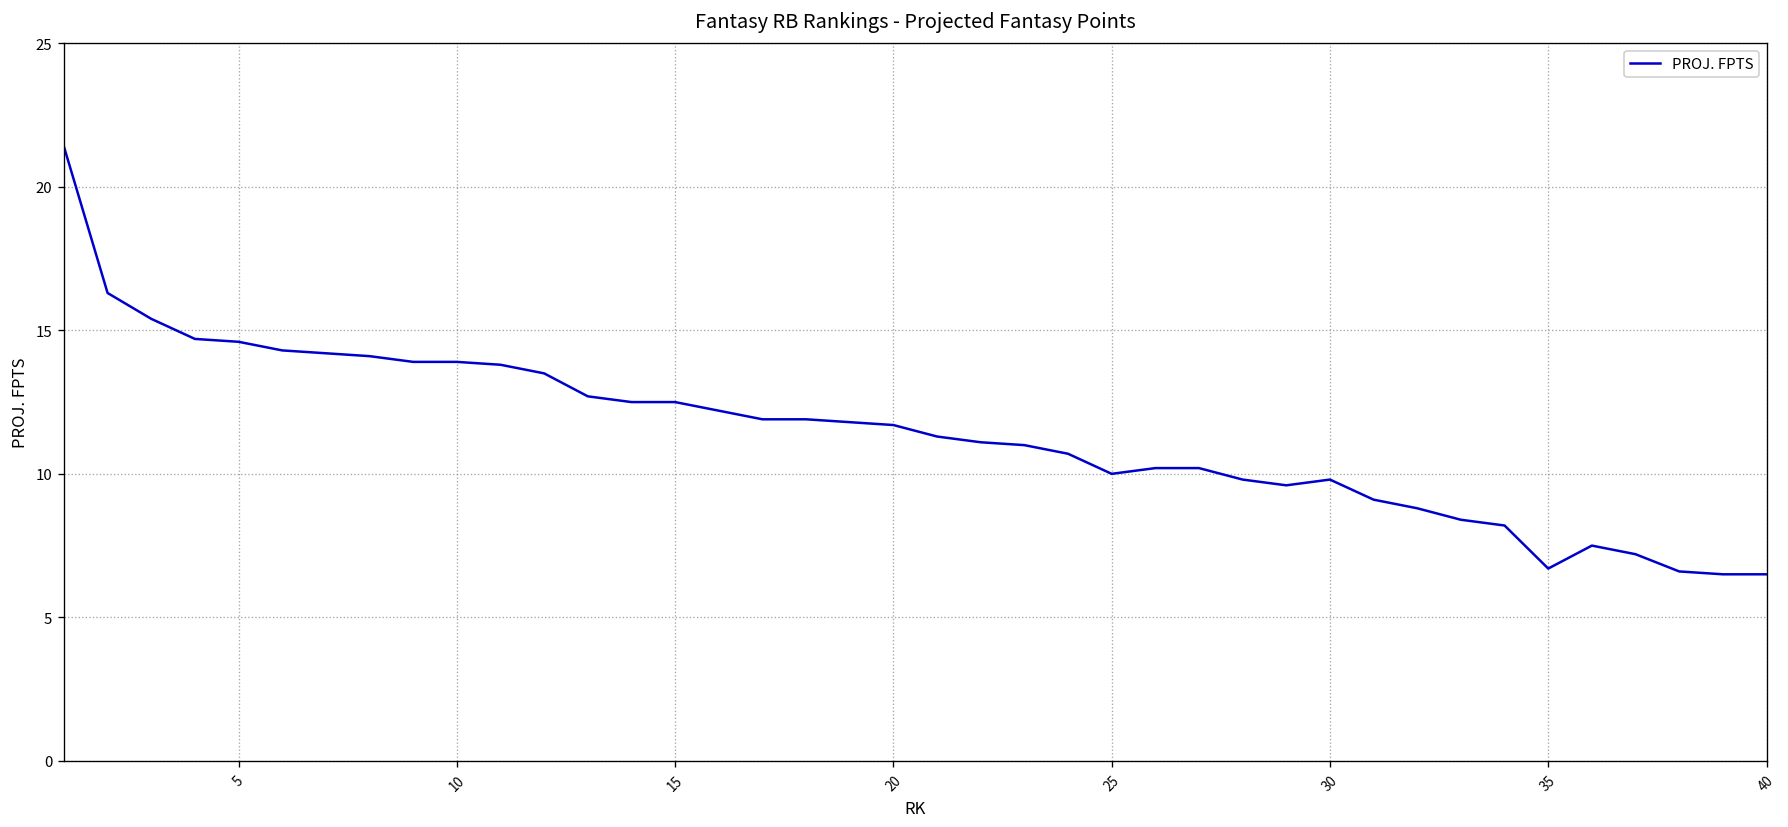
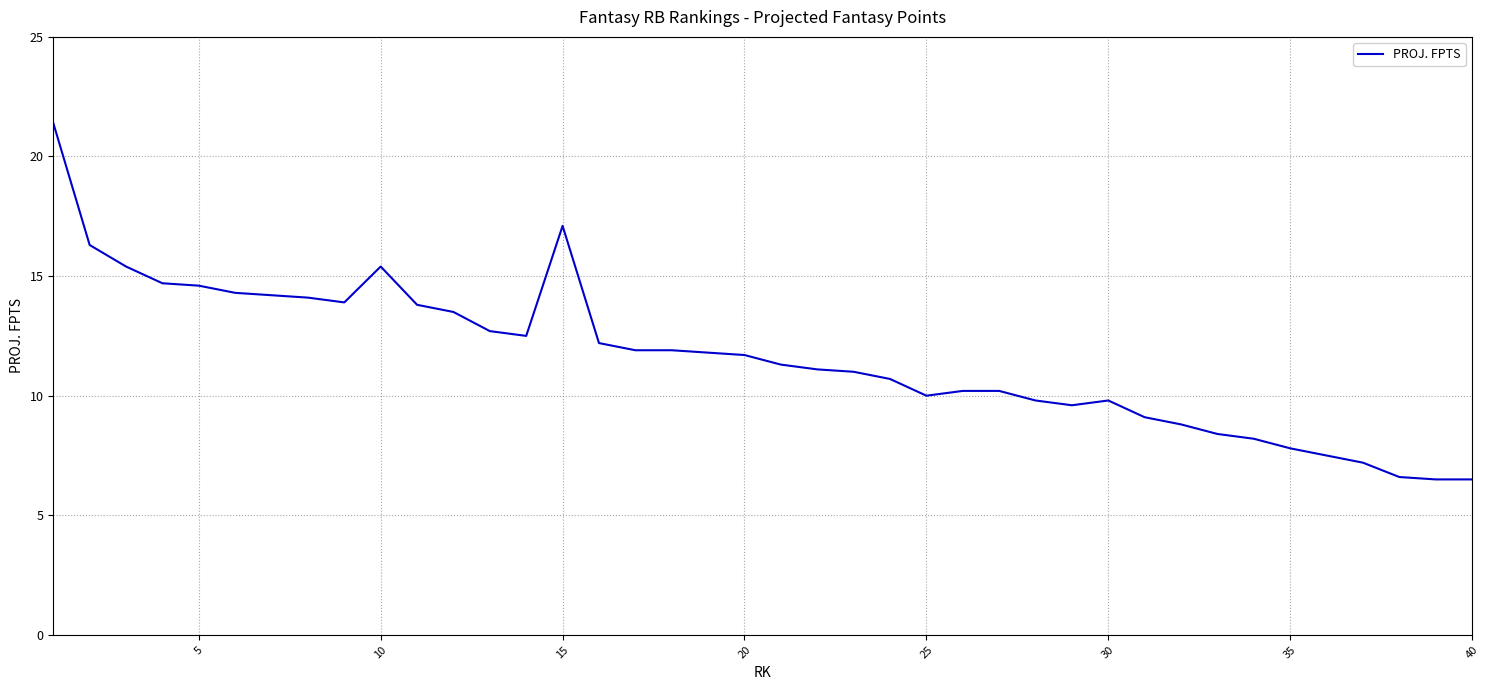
10: 13.9 -> 15.4
15: 12.5 -> 17.1
35: 6.7 -> 7.8
